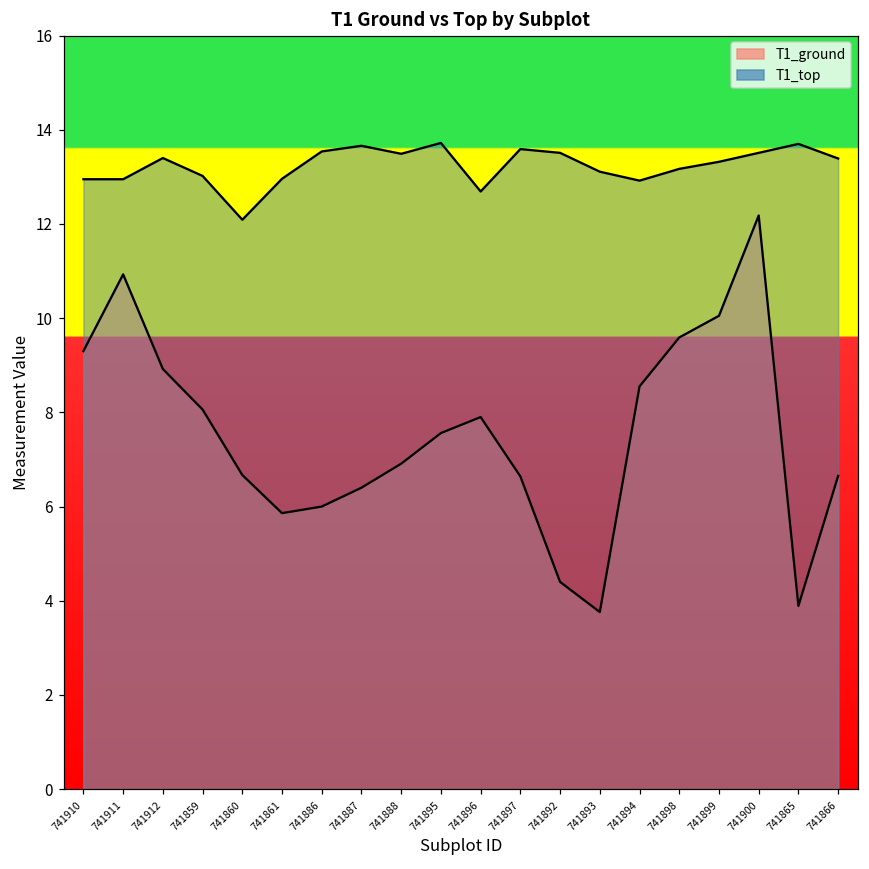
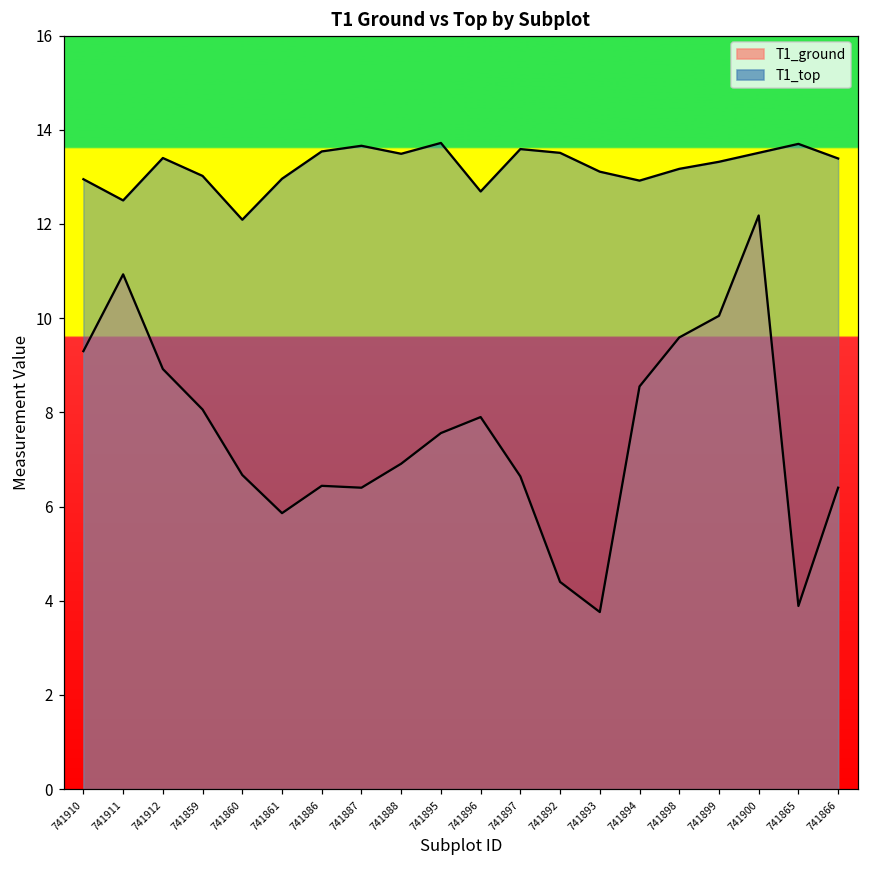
T1_top, 741911: 13.0 -> 12.5
T1_ground, 741886: 6.0 -> 6.4
T1_ground, 741866: 6.7 -> 6.4
